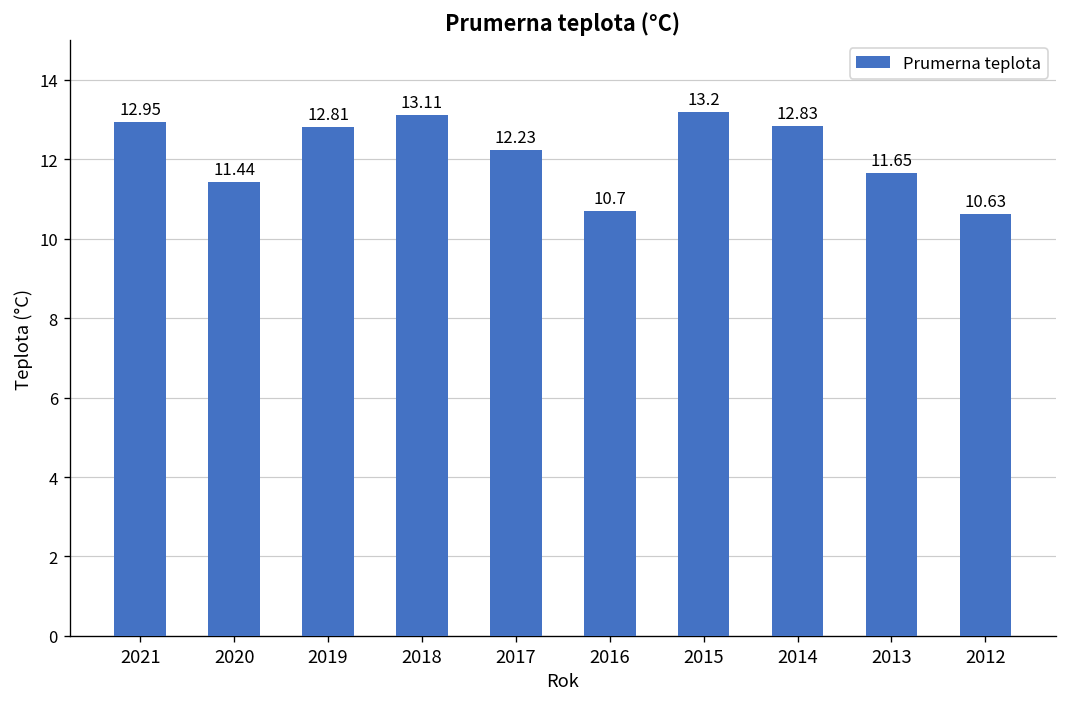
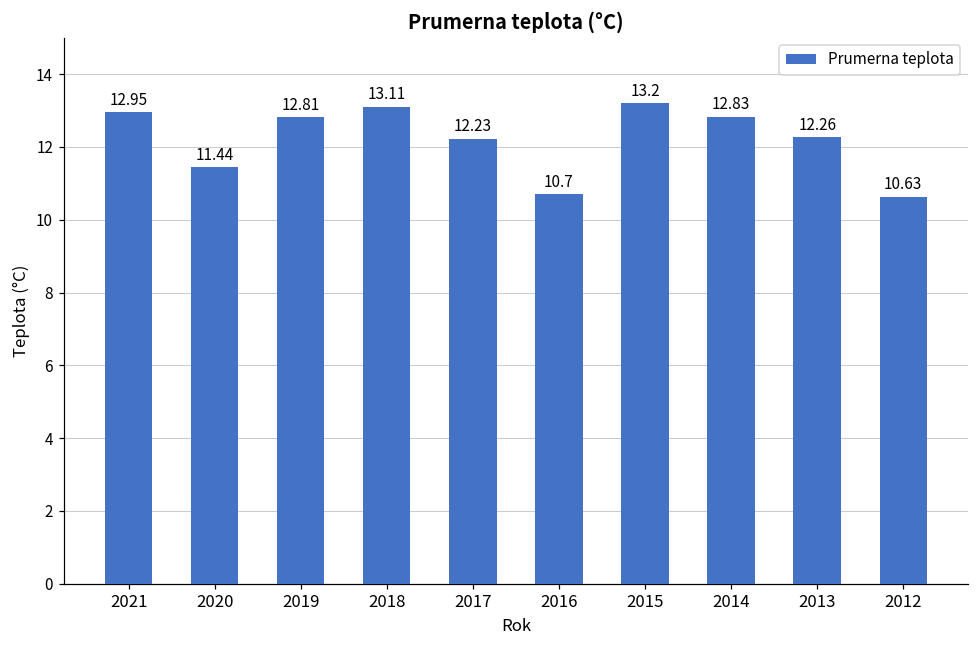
2013: 11.65 -> 12.26
